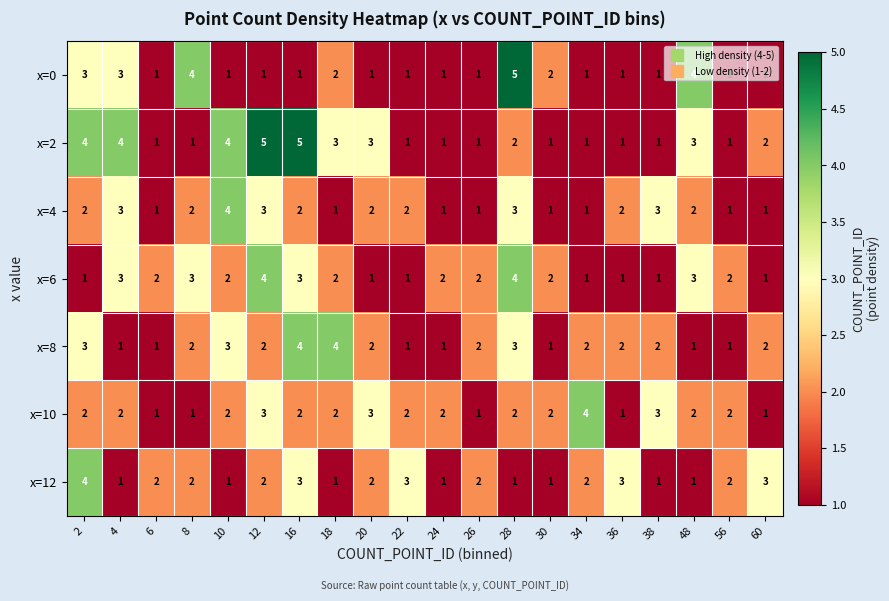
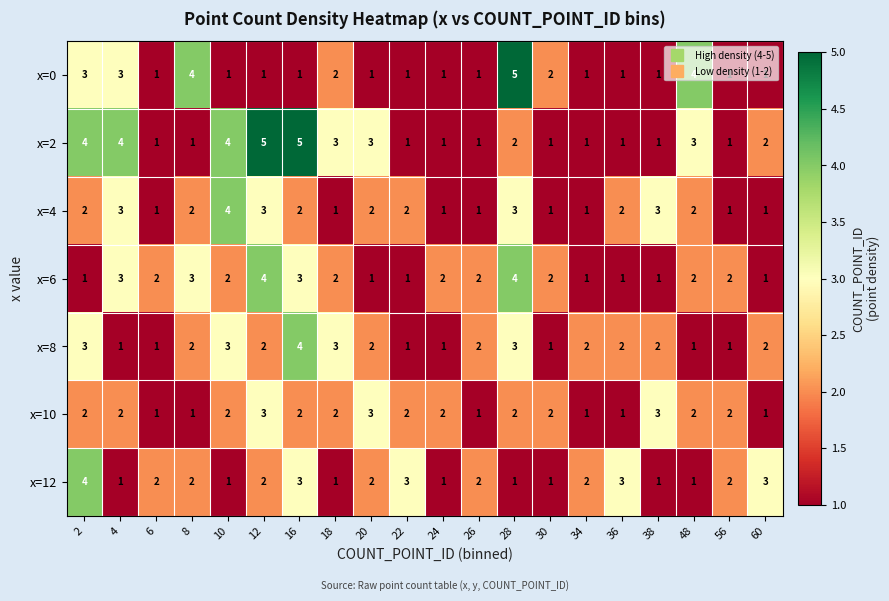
x=6, 48: 3 -> 2
x=8, 18: 4 -> 3
x=10, 34: 4 -> 1
